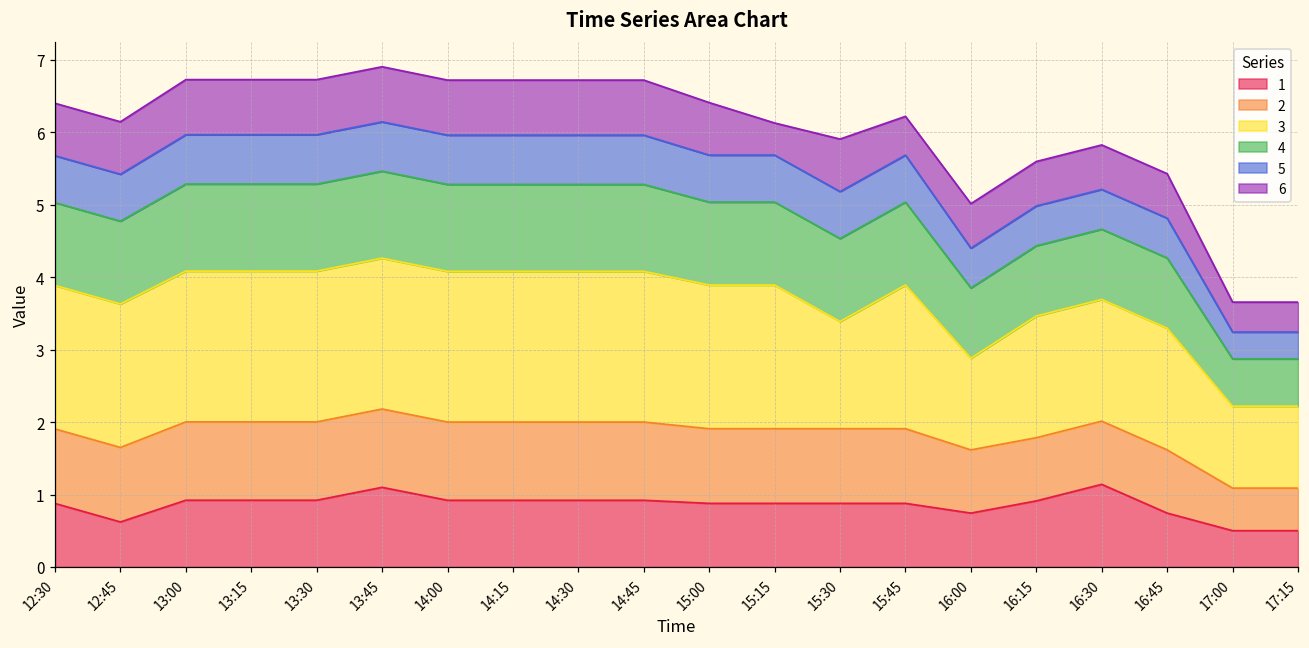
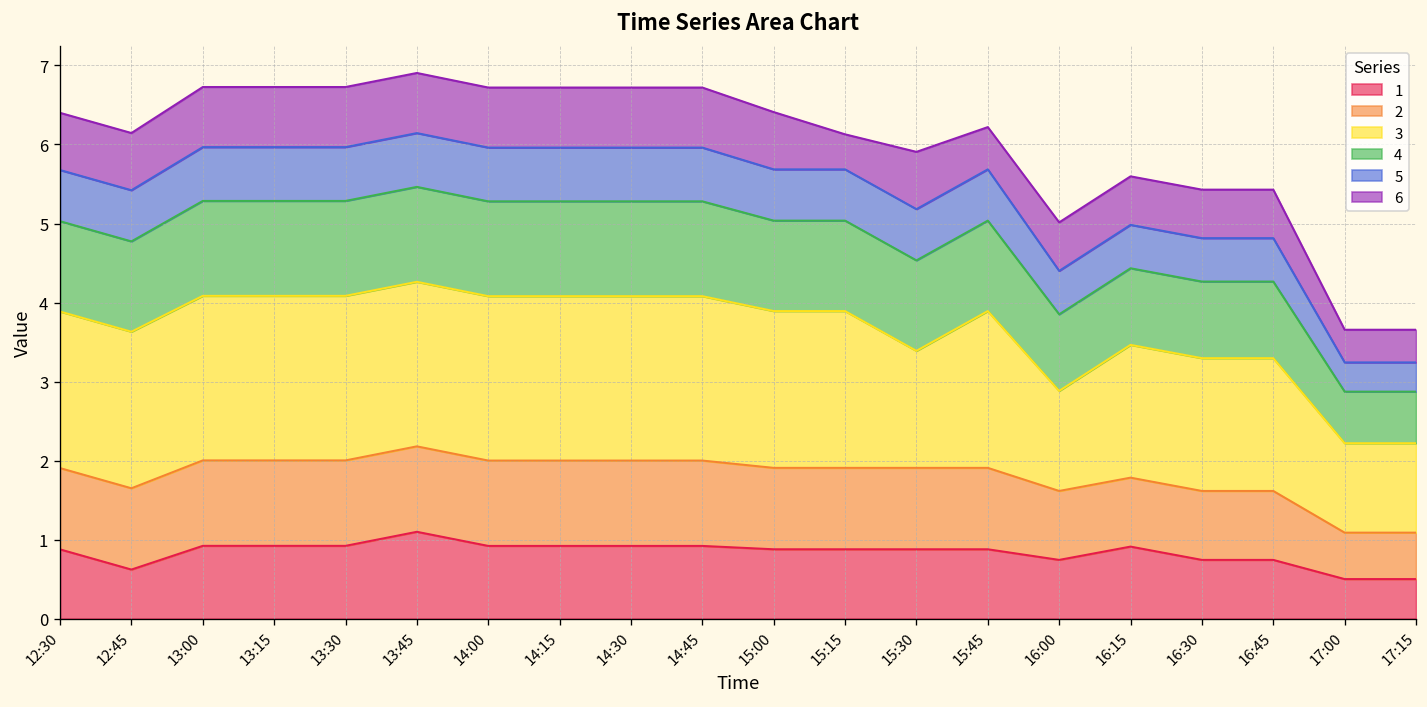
1, 16:30: 1.1 -> 0.7
